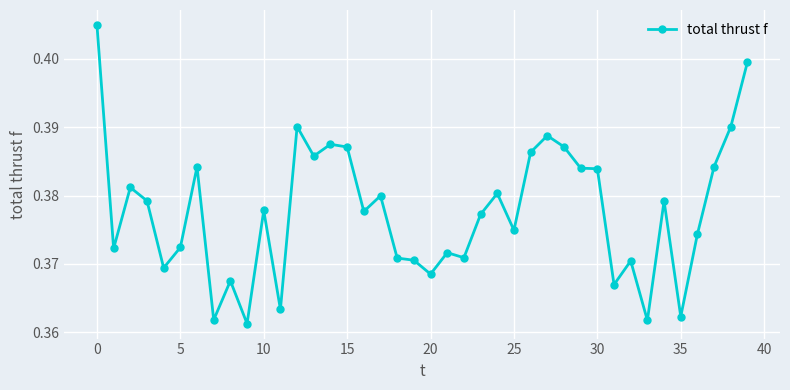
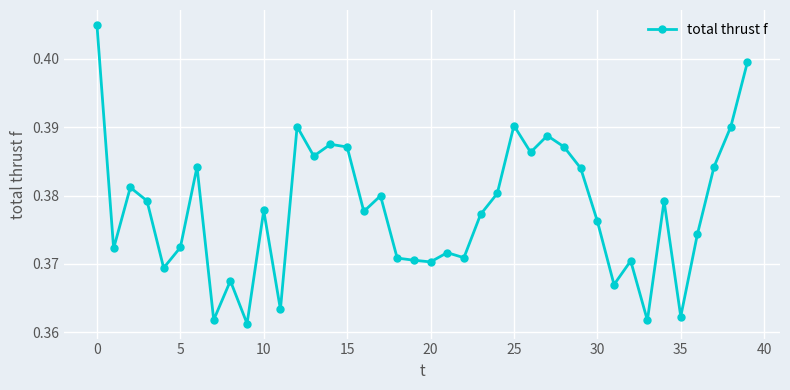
20: 0.369 -> 0.370
25: 0.375 -> 0.390
30: 0.384 -> 0.376
